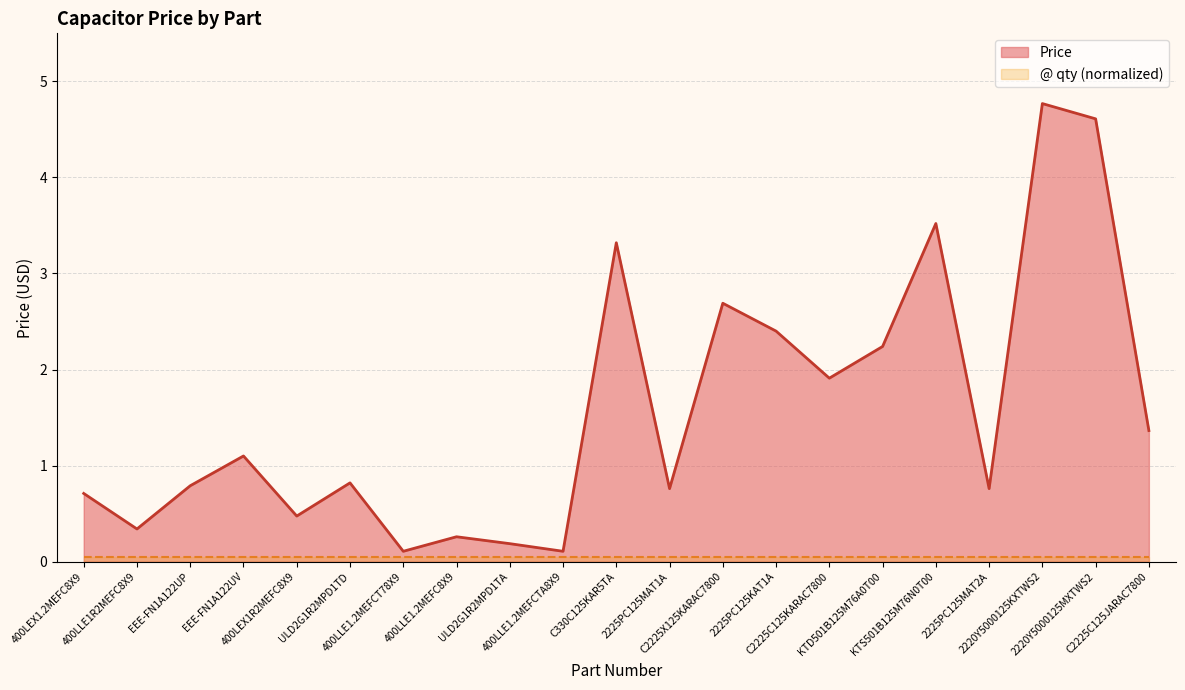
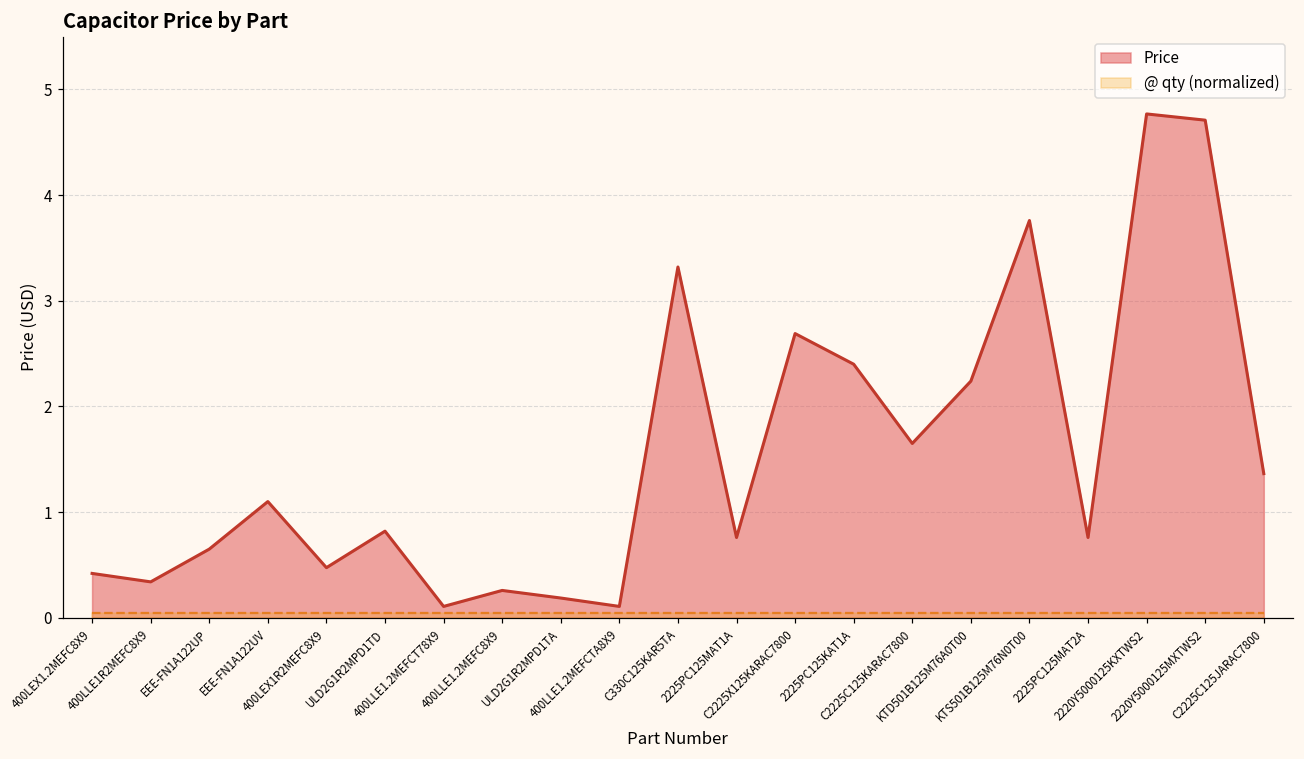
Price, 400LEX1.2MEFC8X9: 0.7 -> 0.4
Price, EEE-FN1A122UP: 0.8 -> 0.7
Price, C2225C125KARAC7800: 1.9 -> 1.7
Price, KTS501B125M76N0T00: 3.5 -> 3.8
Price, 2220Y5000125MXTWS2: 4.6 -> 4.7
